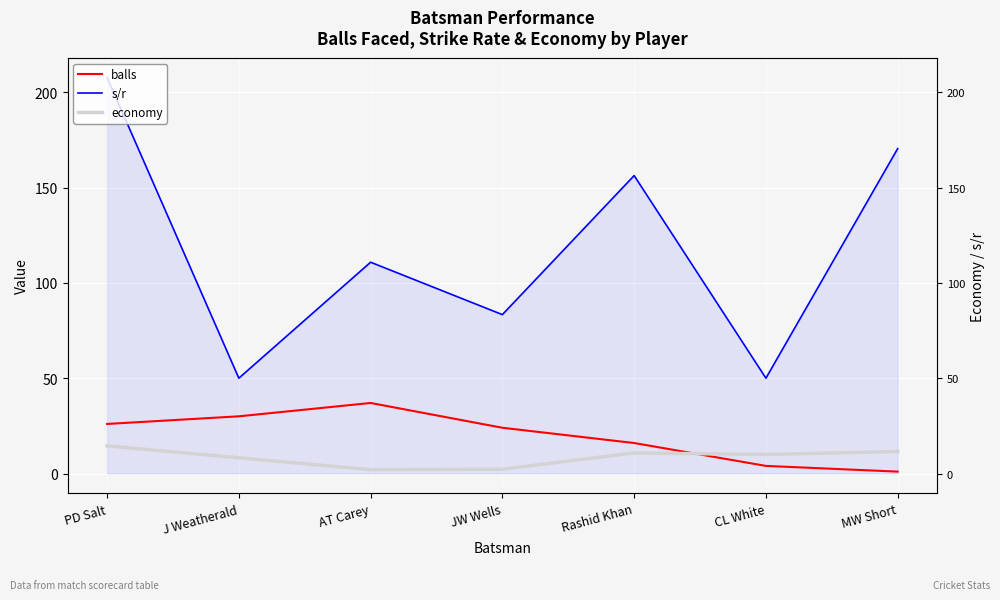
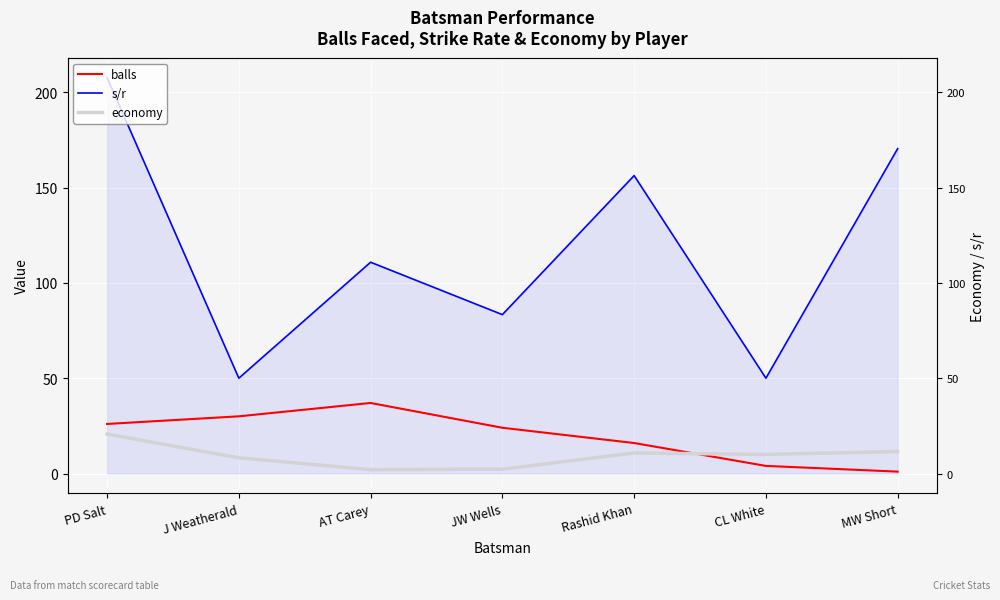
economy, PD Salt: 15 -> 21
